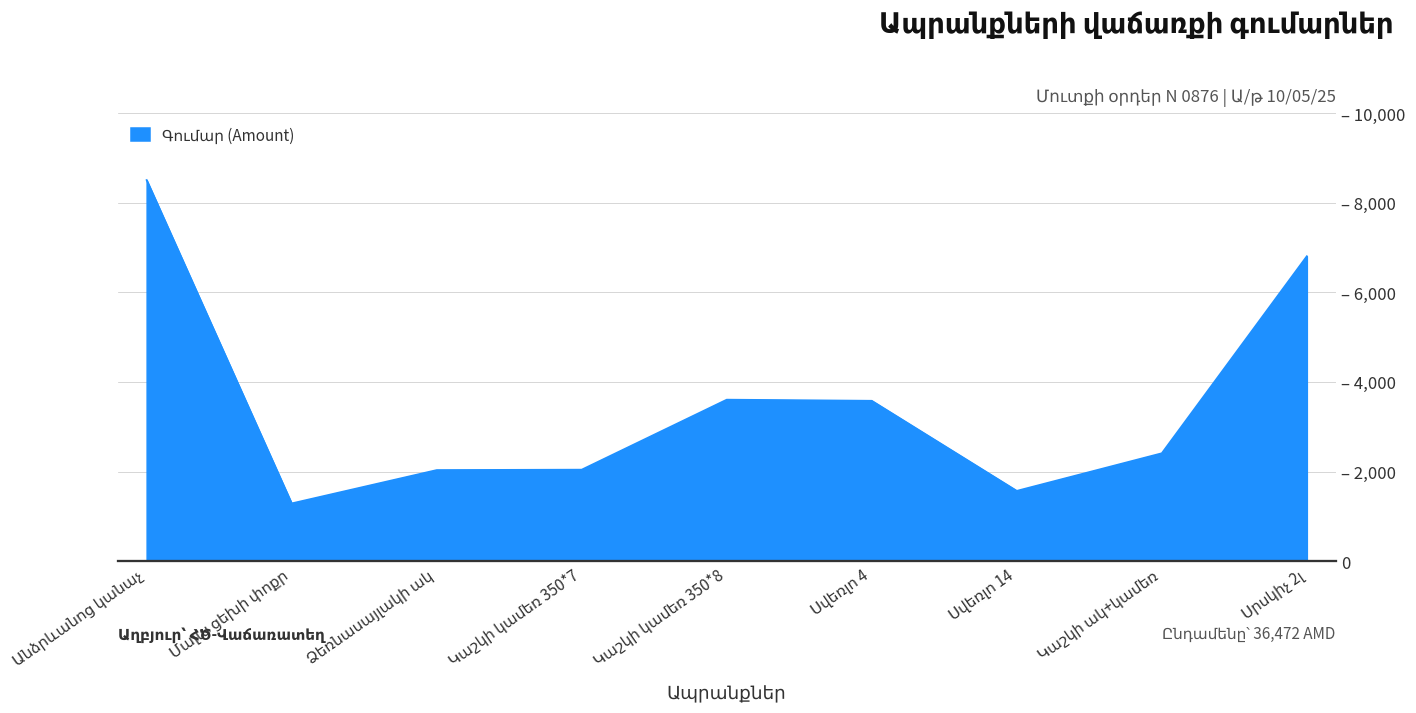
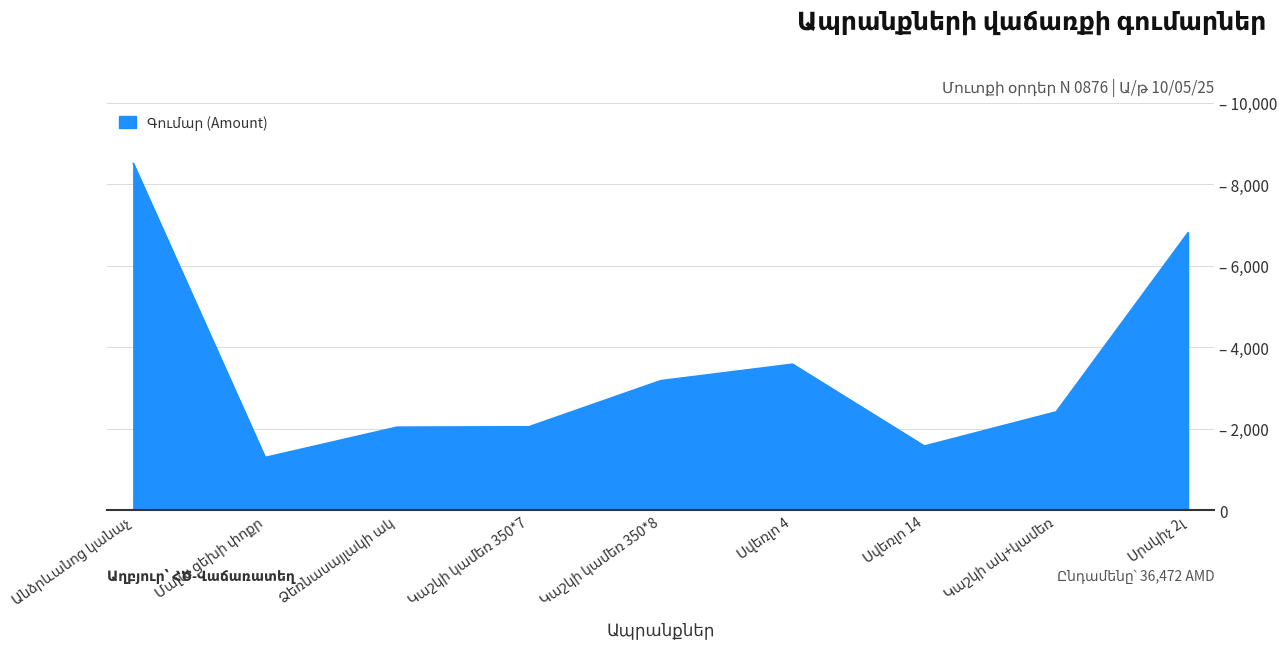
Կաշկի կամեռ 350*8: – 3,600 -> – 3,200
